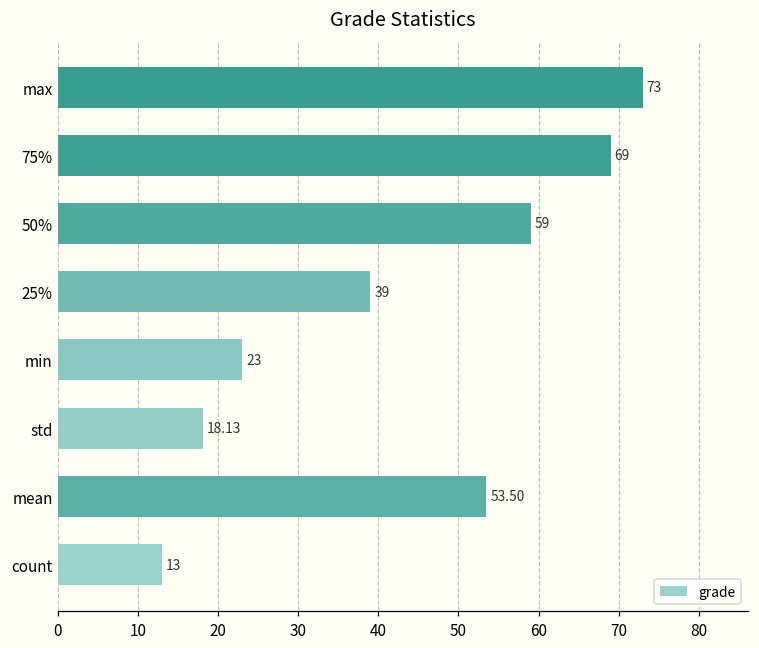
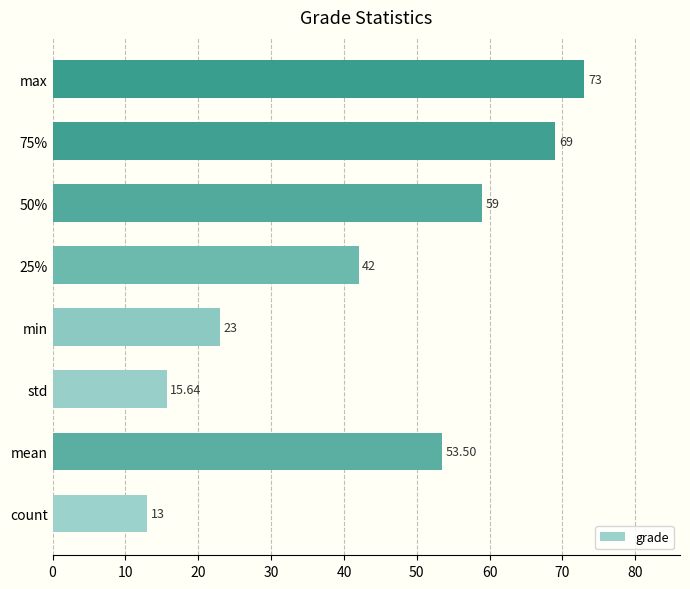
25%: 39 -> 42
std: 18.13 -> 15.64
